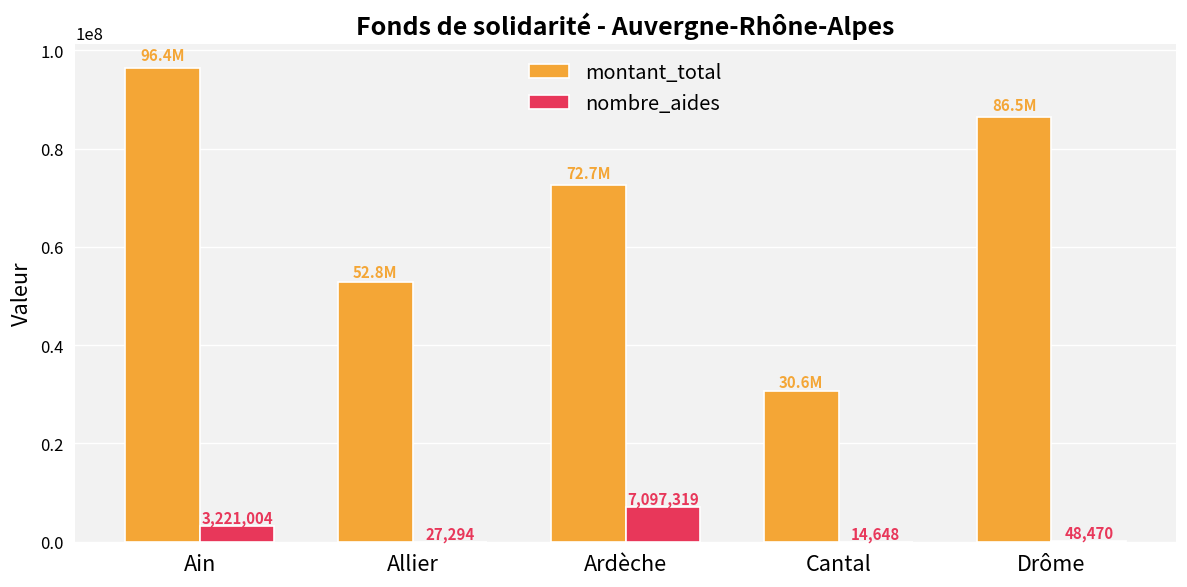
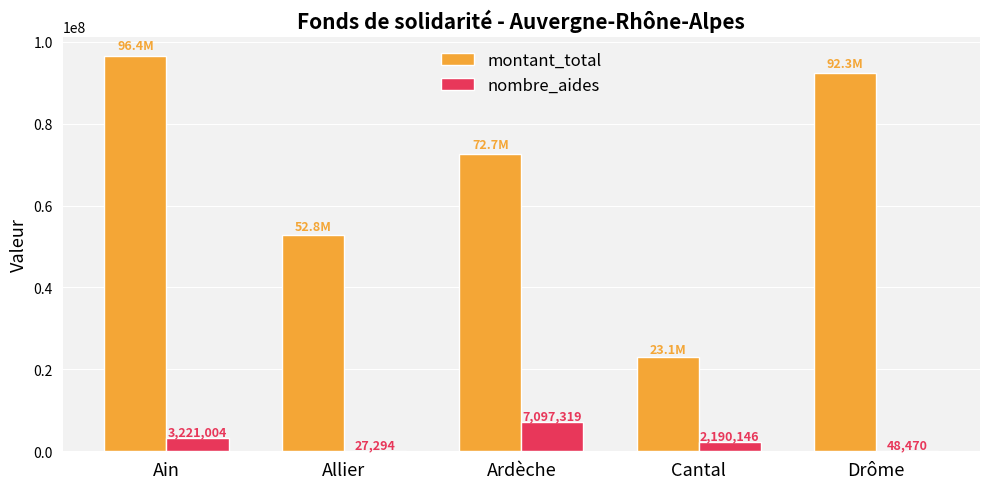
montant_total, Cantal: 30.6M -> 23.1M
nombre_aides, Cantal: 14,648 -> 2,190,146
montant_total, Drôme: 86.5M -> 92.3M
